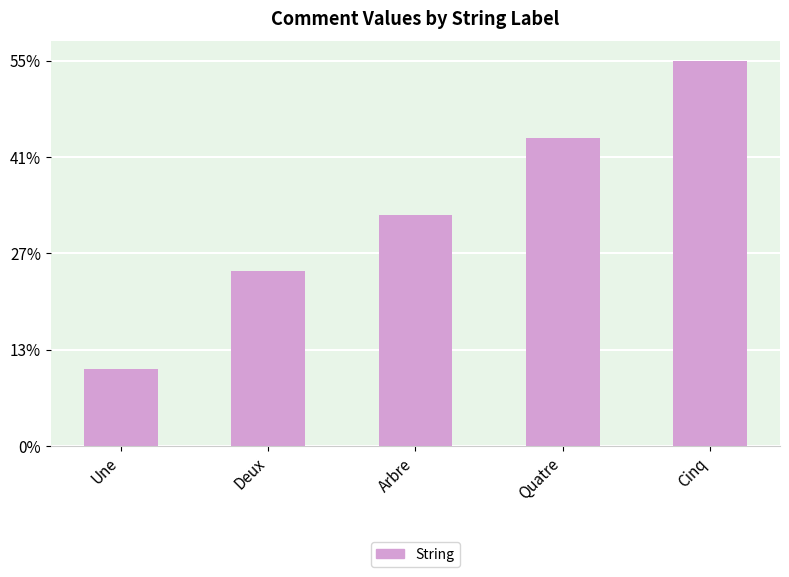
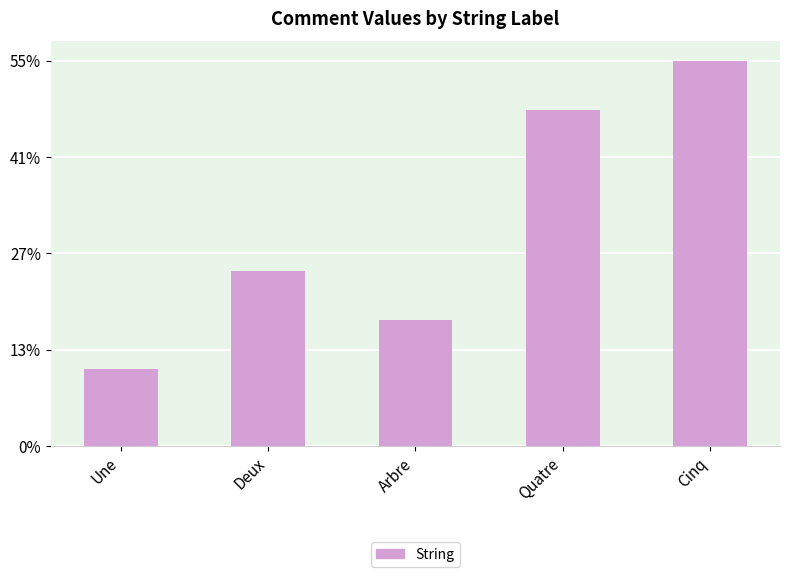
Arbre: 33% -> 18%
Quatre: 44% -> 48%
